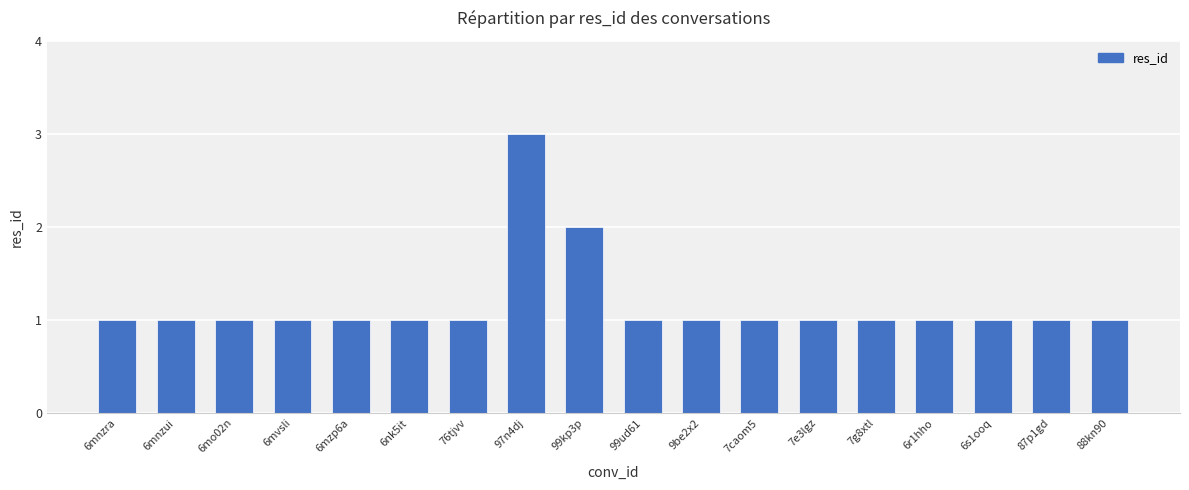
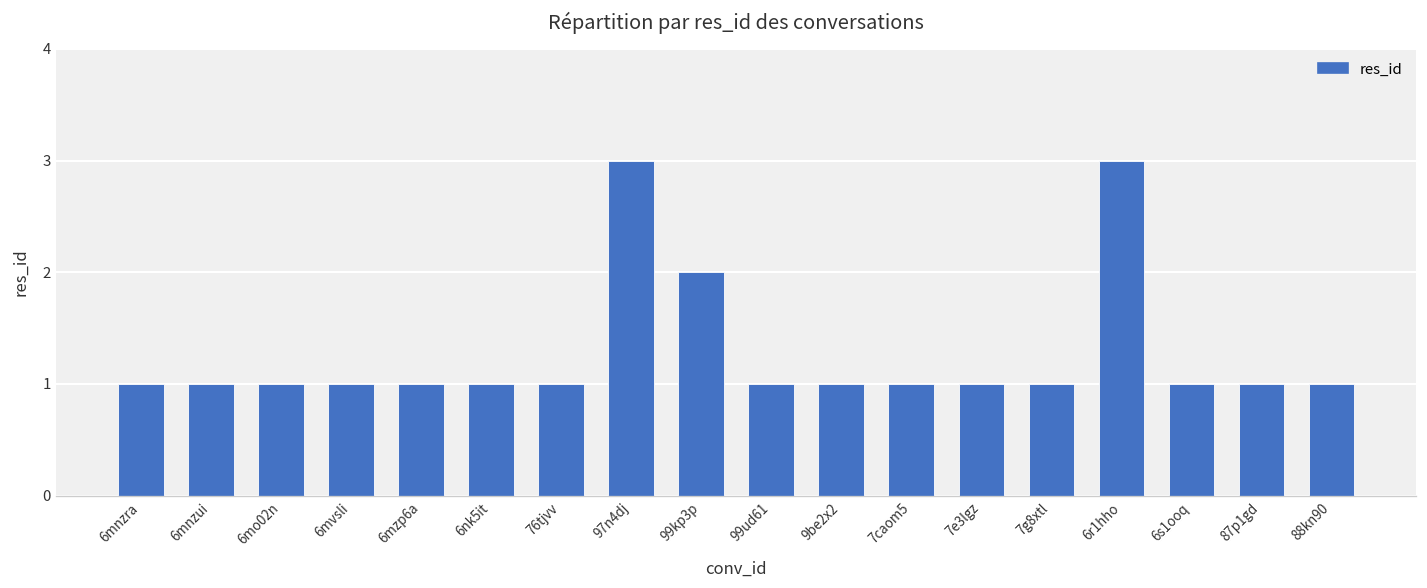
6r1hho: 1 -> 3
